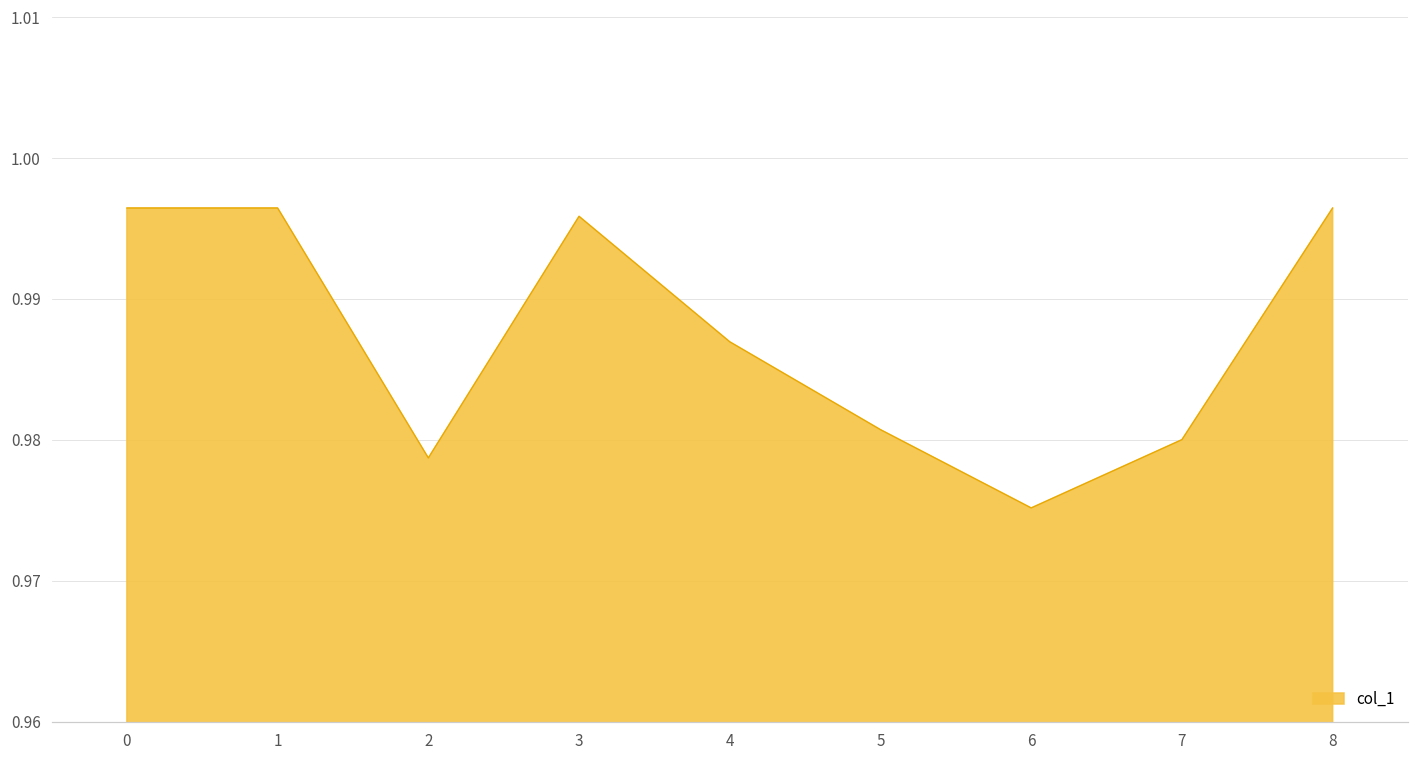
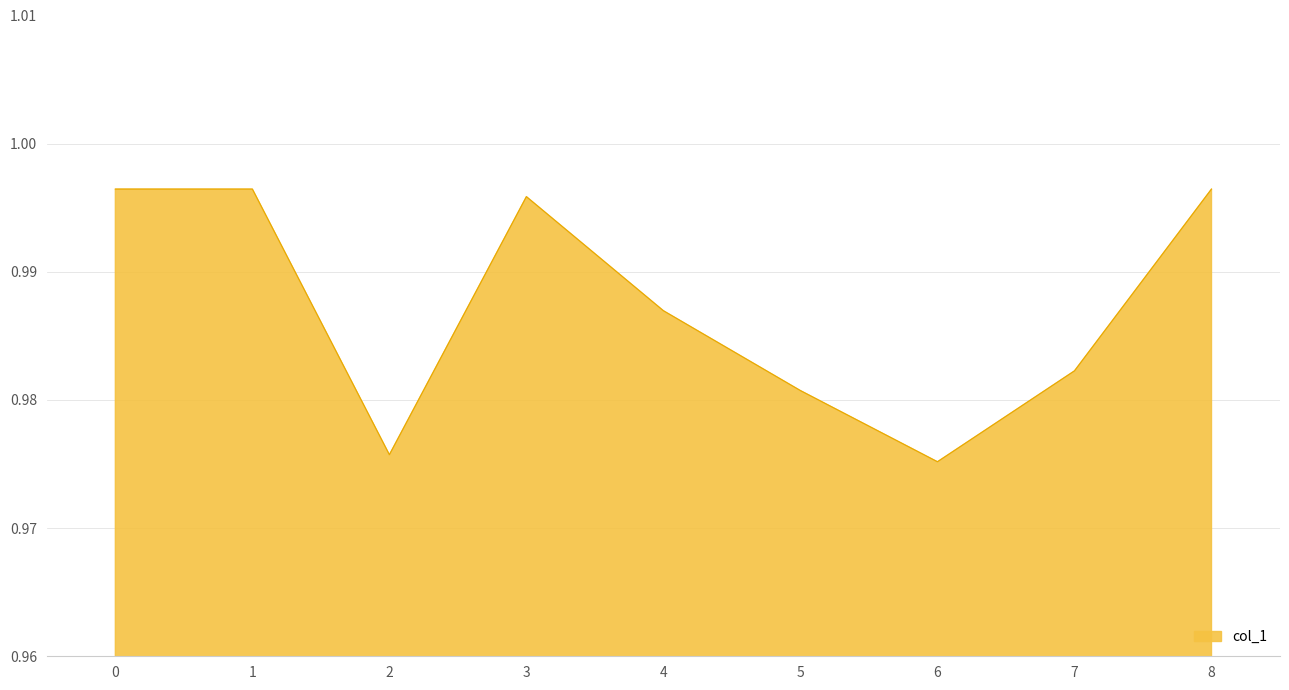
2: 0.9787 -> 0.9757
7: 0.9800 -> 0.9823
